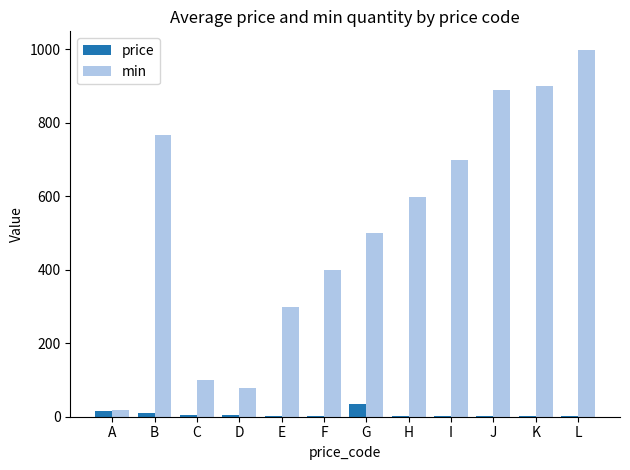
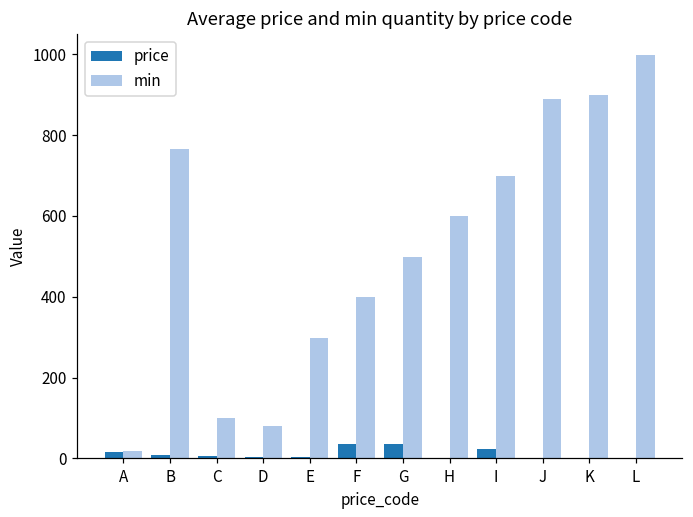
price, F: 0 -> 40
price, I: 0 -> 20
